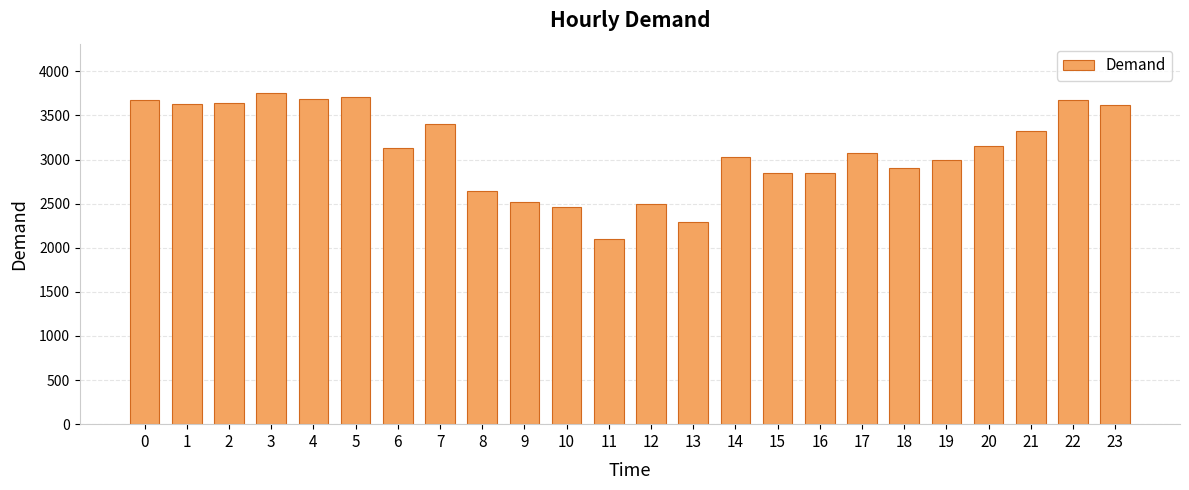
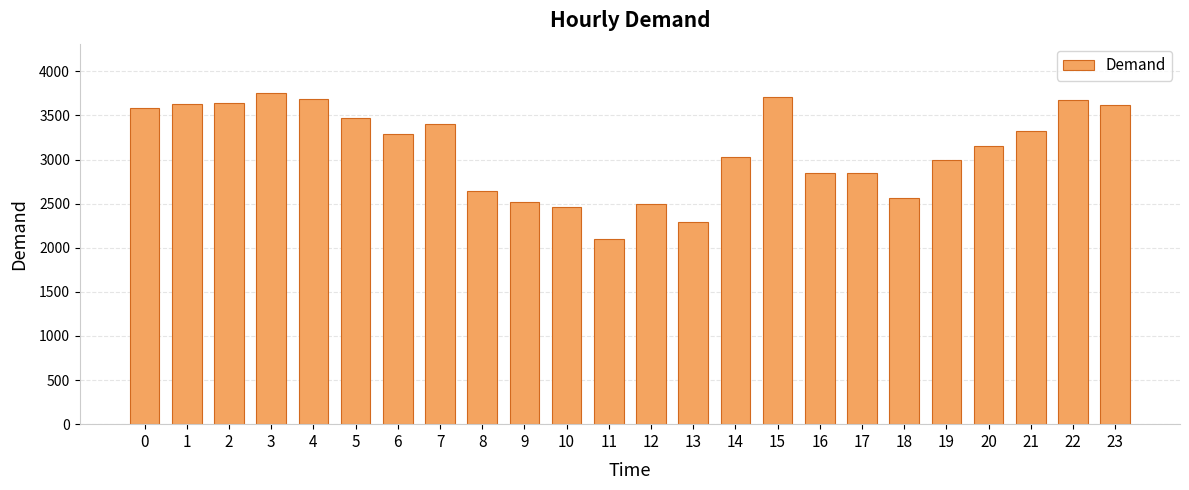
0: 3700 -> 3600
5: 3700 -> 3500
6: 3100 -> 3300
15: 2800 -> 3700
17: 3100 -> 2800
18: 2900 -> 2600
